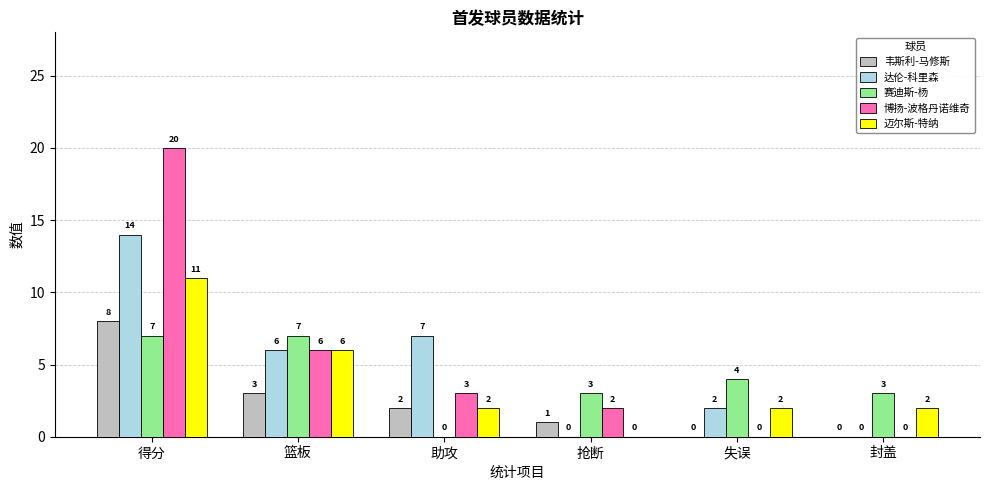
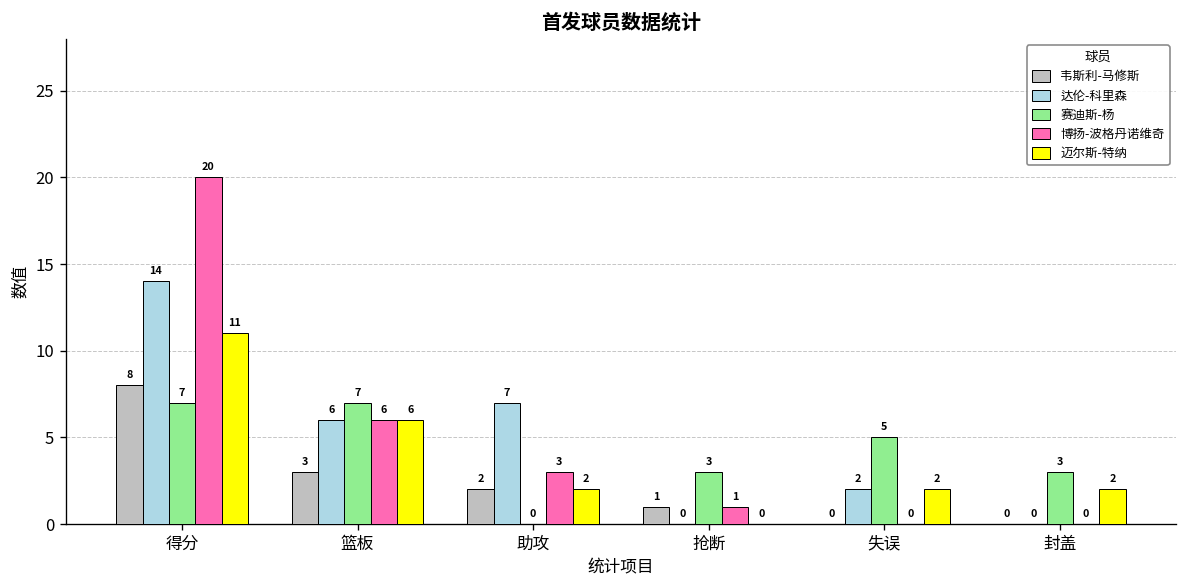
博扬-波格丹诺维奇, 抢断: 2 -> 1
赛迪斯-杨, 失误: 4 -> 5
